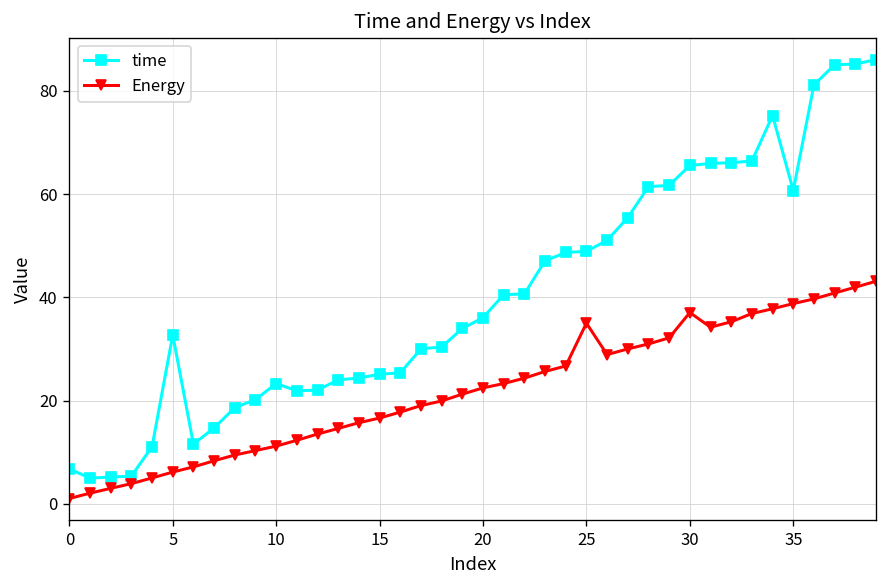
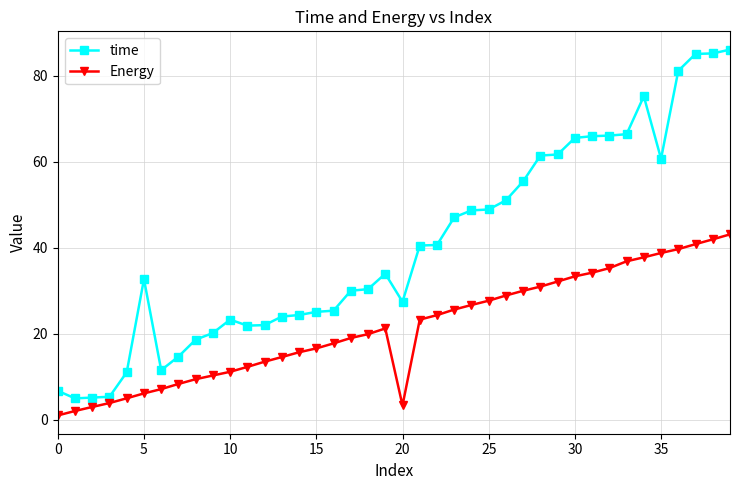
time, 20: 36 -> 27
Energy, 20: 22 -> 3
Energy, 25: 35 -> 28
Energy, 30: 37 -> 33
